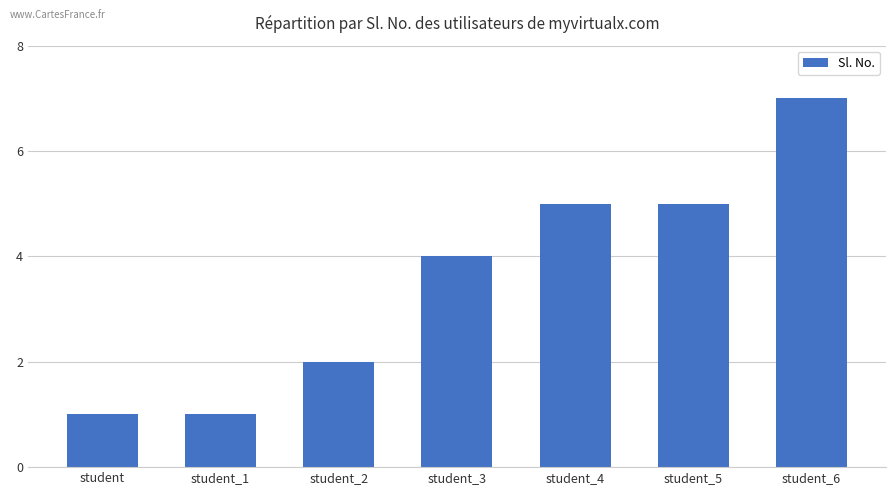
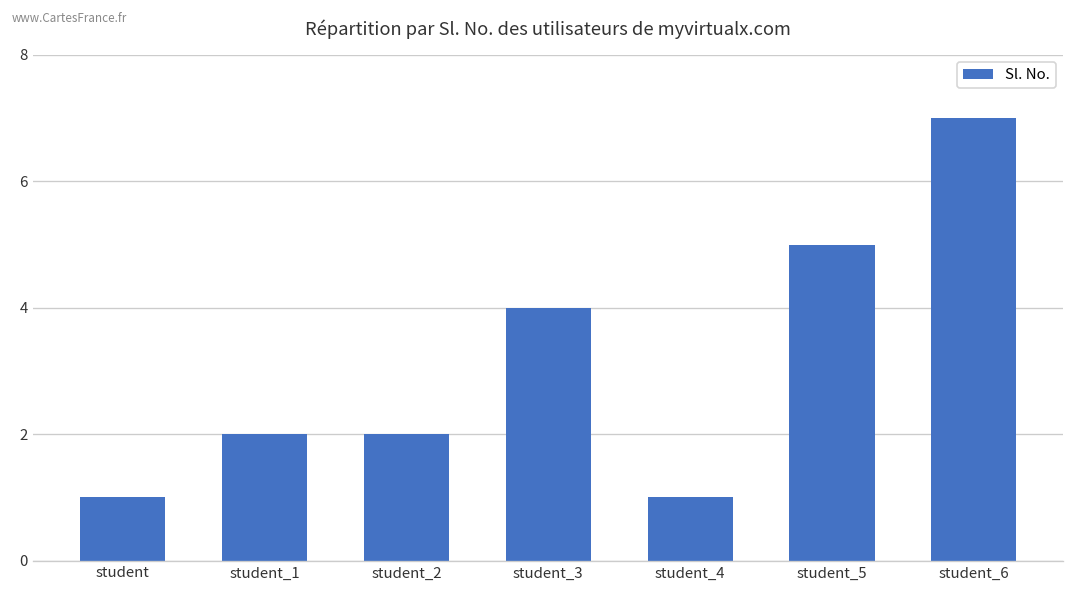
student_1: 1 -> 2
student_4: 5 -> 1
